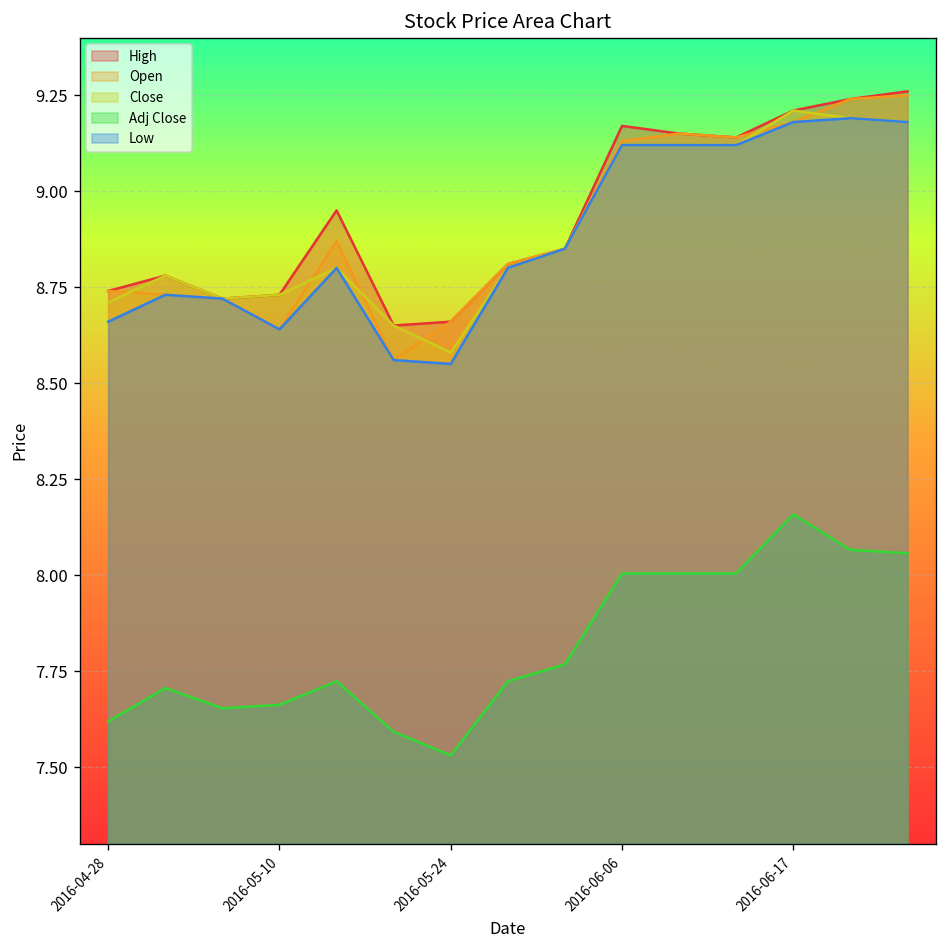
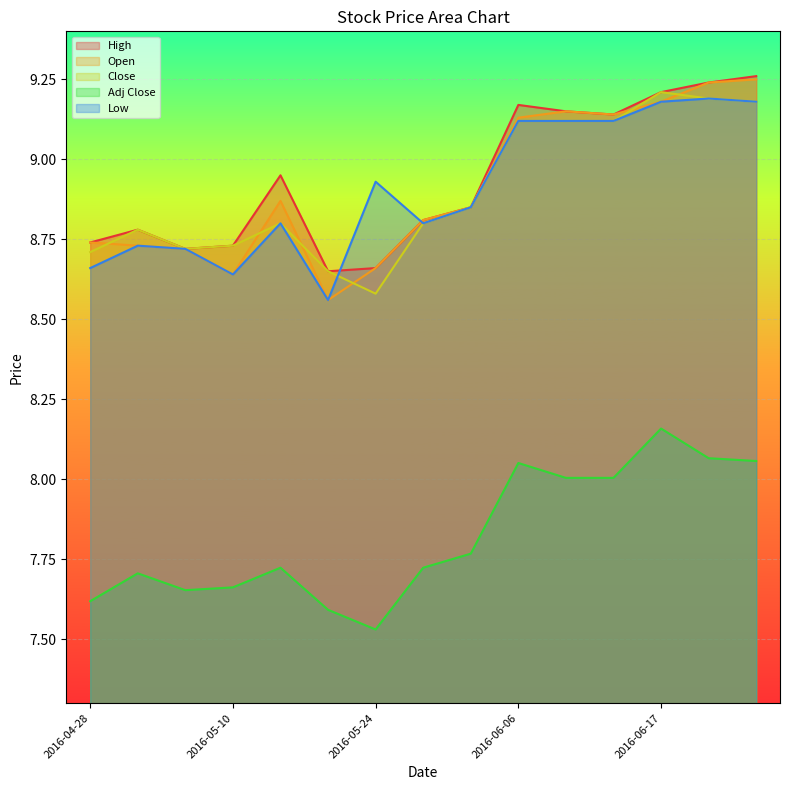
Low, 2016-05-24: 8.55 -> 8.93
Adj Close, 2016-06-06: 8.00 -> 8.05
